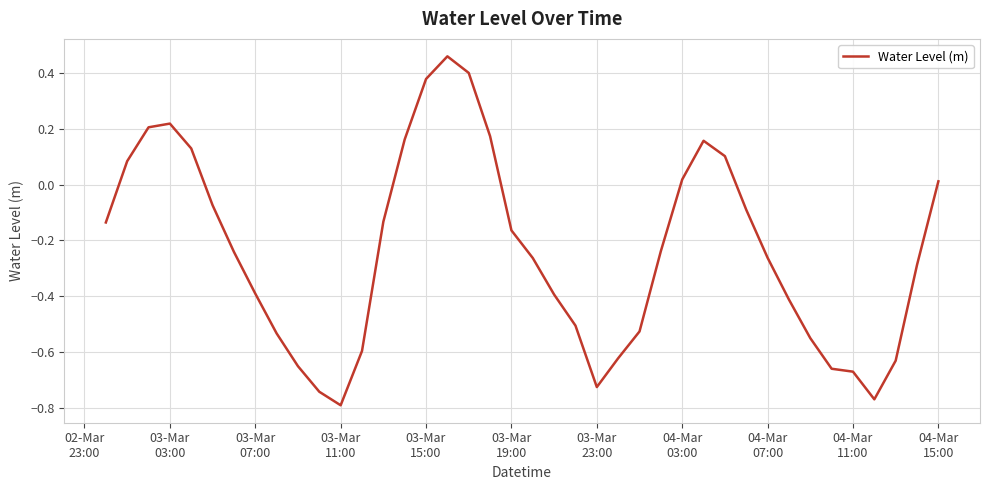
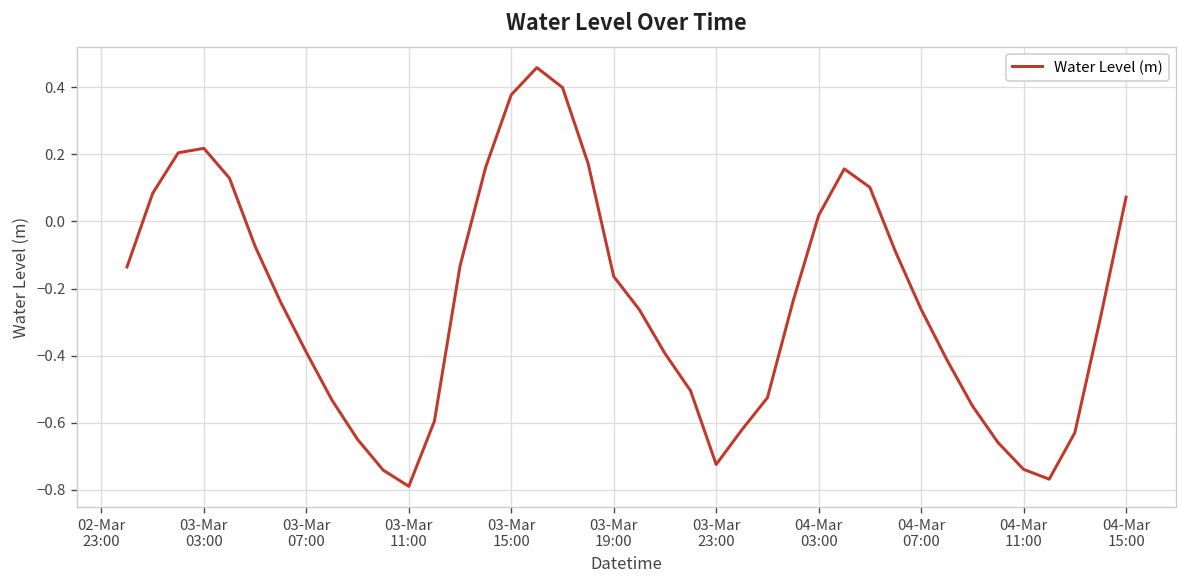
04-Mar 11:00: -0.67 -> -0.74
04-Mar 15:00: 0.01 -> 0.07
